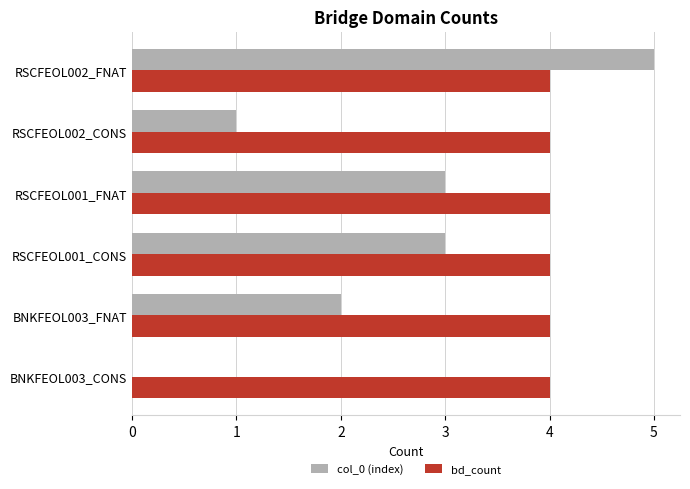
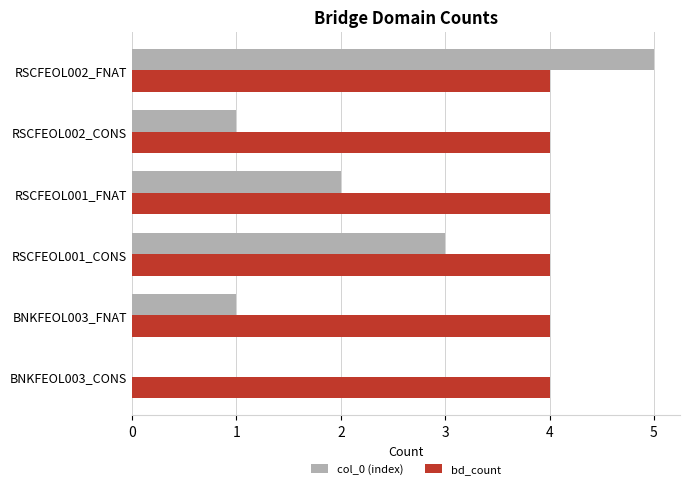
col_0 (index), RSCFEOL001_FNAT: 3 -> 2
col_0 (index), BNKFEOL003_FNAT: 2 -> 1
